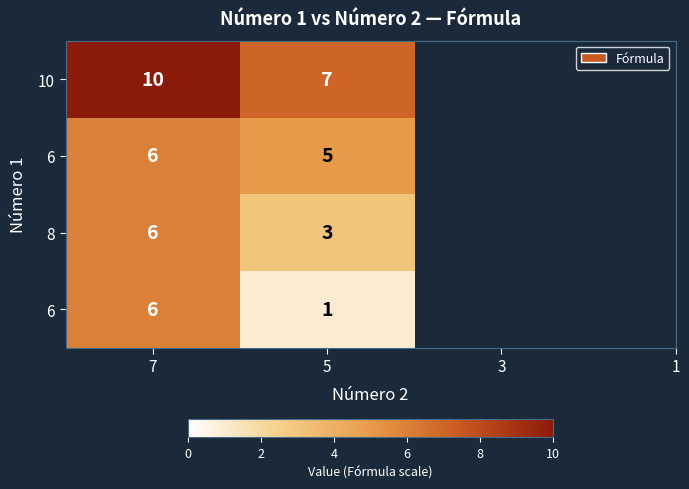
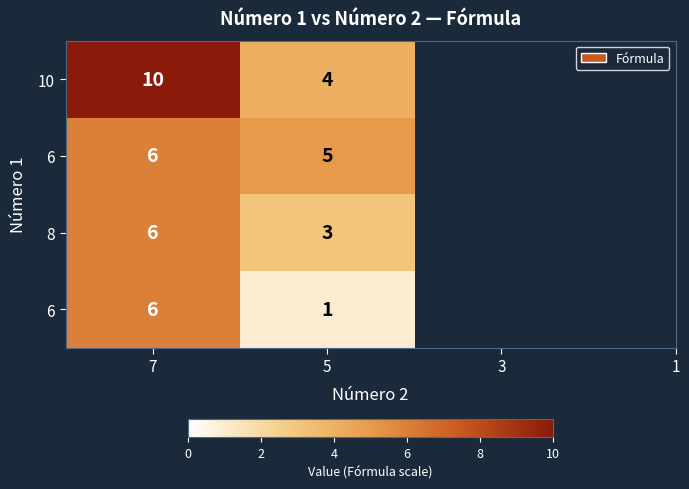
10, 5: 7 -> 4
